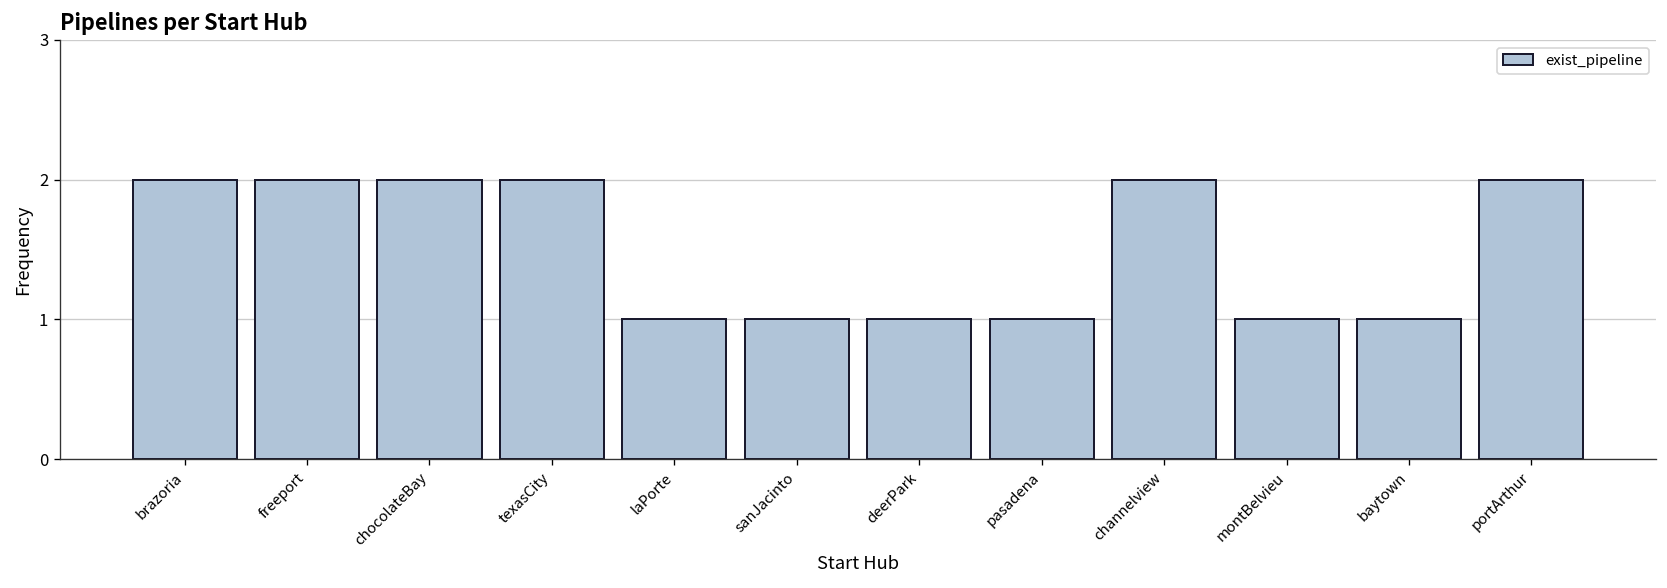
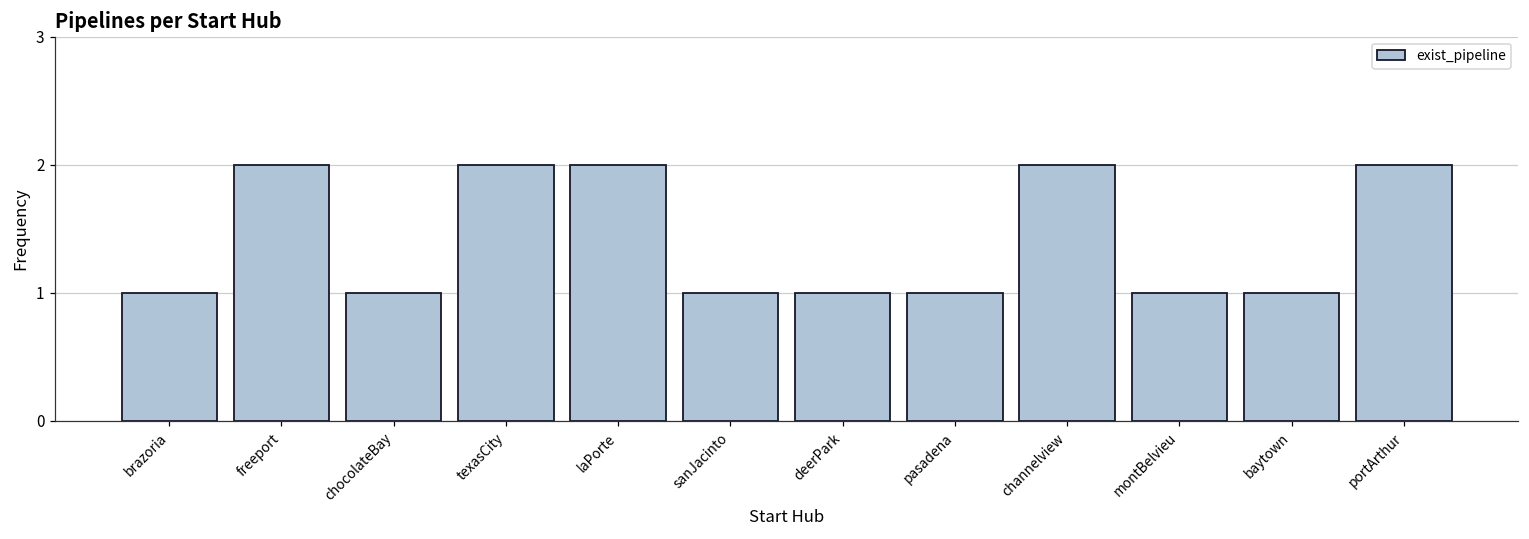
brazoria: 2 -> 1
chocolateBay: 2 -> 1
laPorte: 1 -> 2
